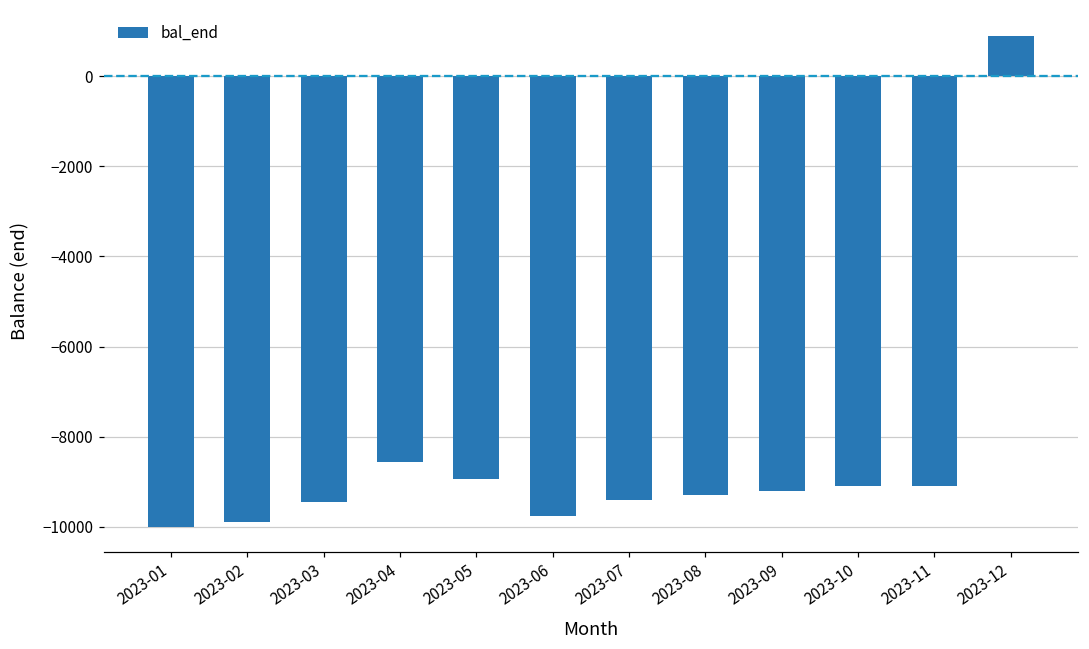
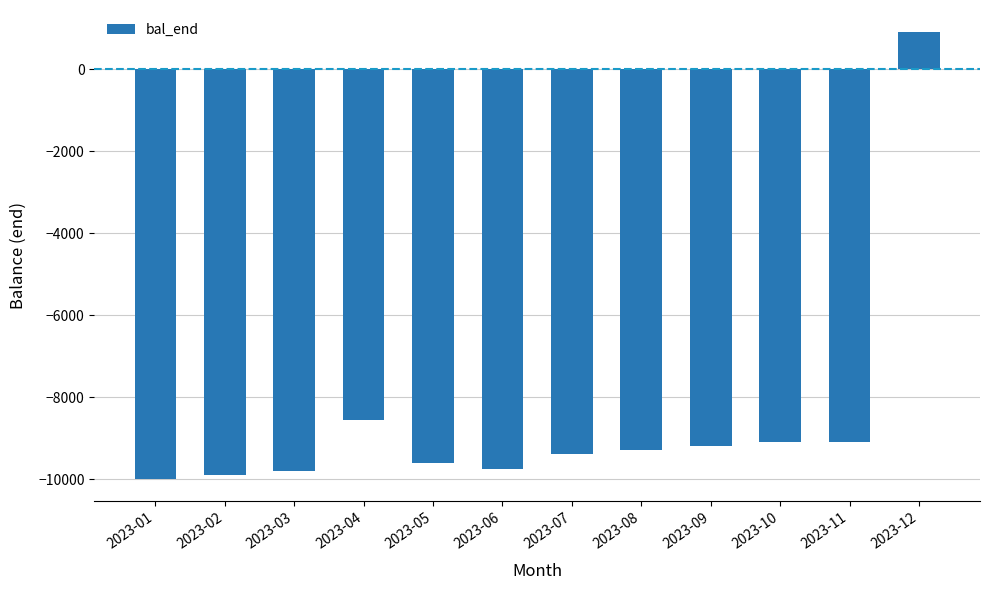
2023-03: -9400 -> -9800
2023-05: -8900 -> -9600
